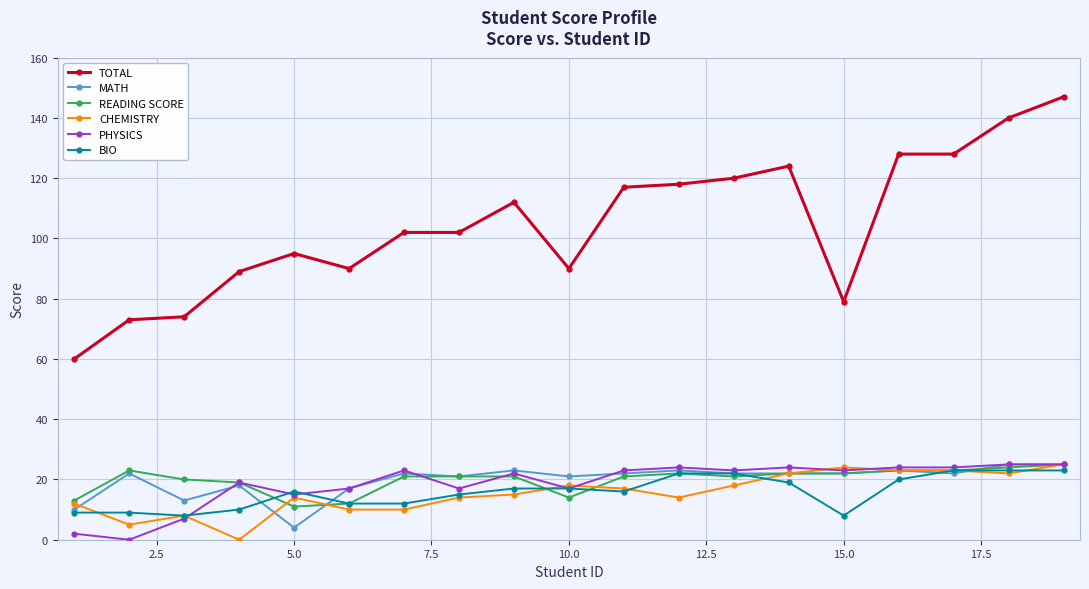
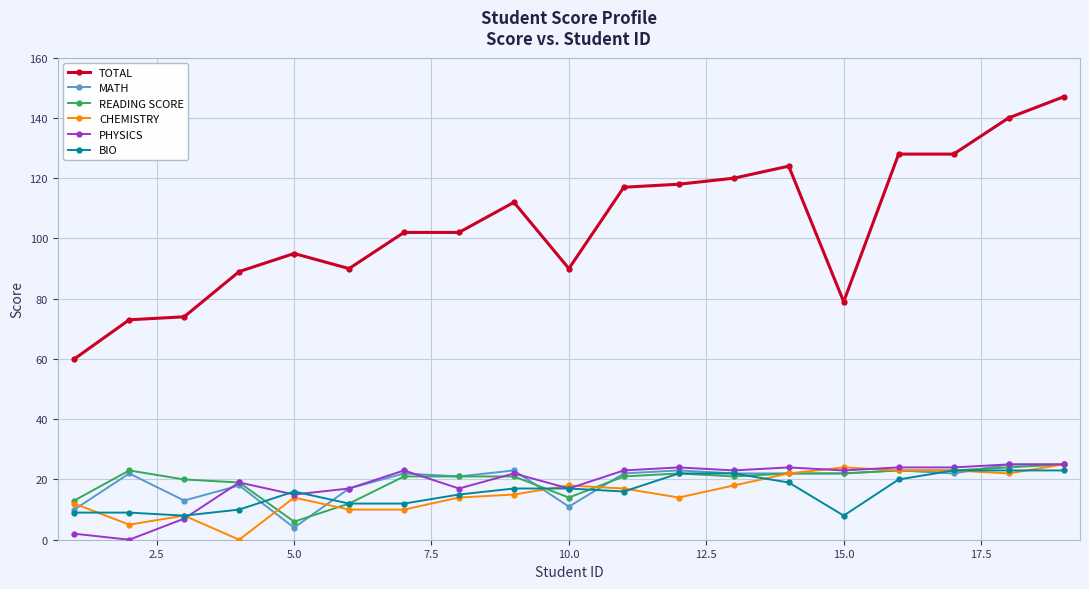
READING SCORE, 5.0: 11 -> 6
MATH, 10.0: 21 -> 11
